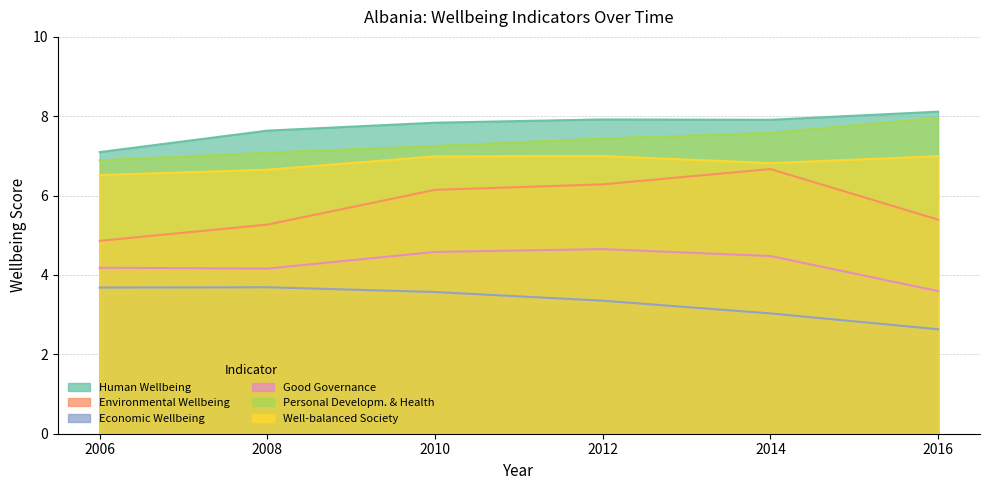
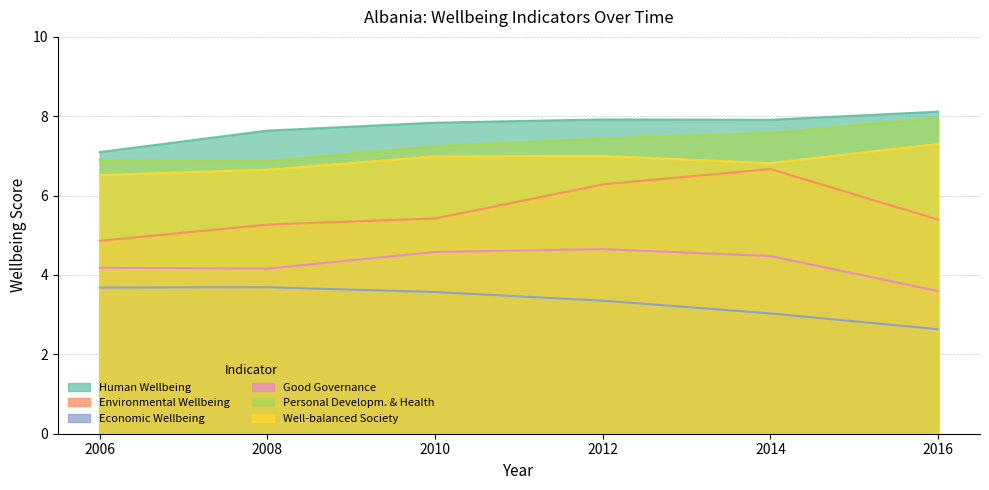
Personal Developm. & Health, 2008: 7.1 -> 6.9
Environmental Wellbeing, 2010: 6.1 -> 5.4
Well-balanced Society, 2016: 7.0 -> 7.3
